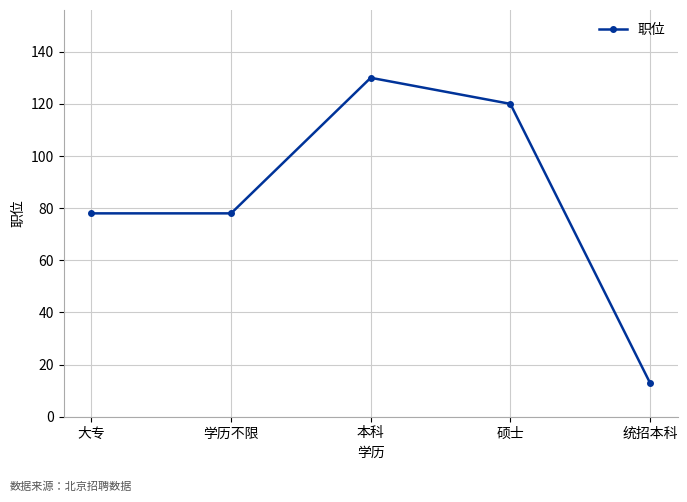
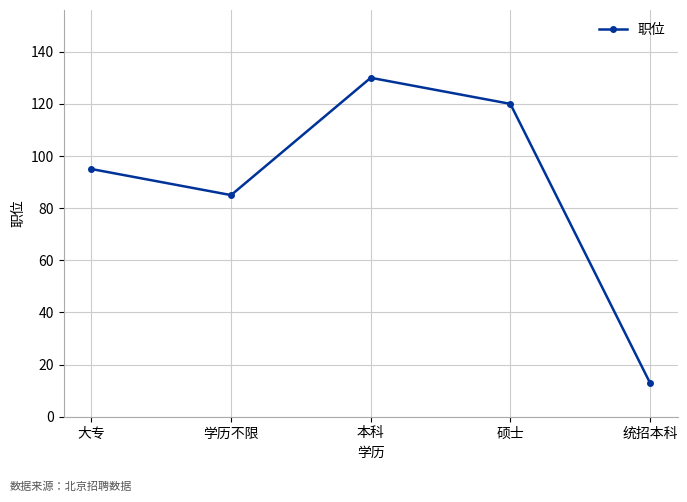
大专: 78 -> 95
学历不限: 78 -> 85
